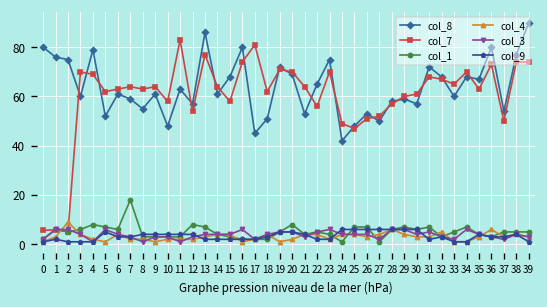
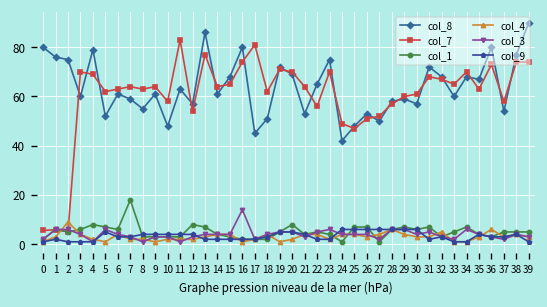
col_7, 15: 58 -> 65
col_3, 16: 6 -> 14
col_7, 37: 50 -> 58
